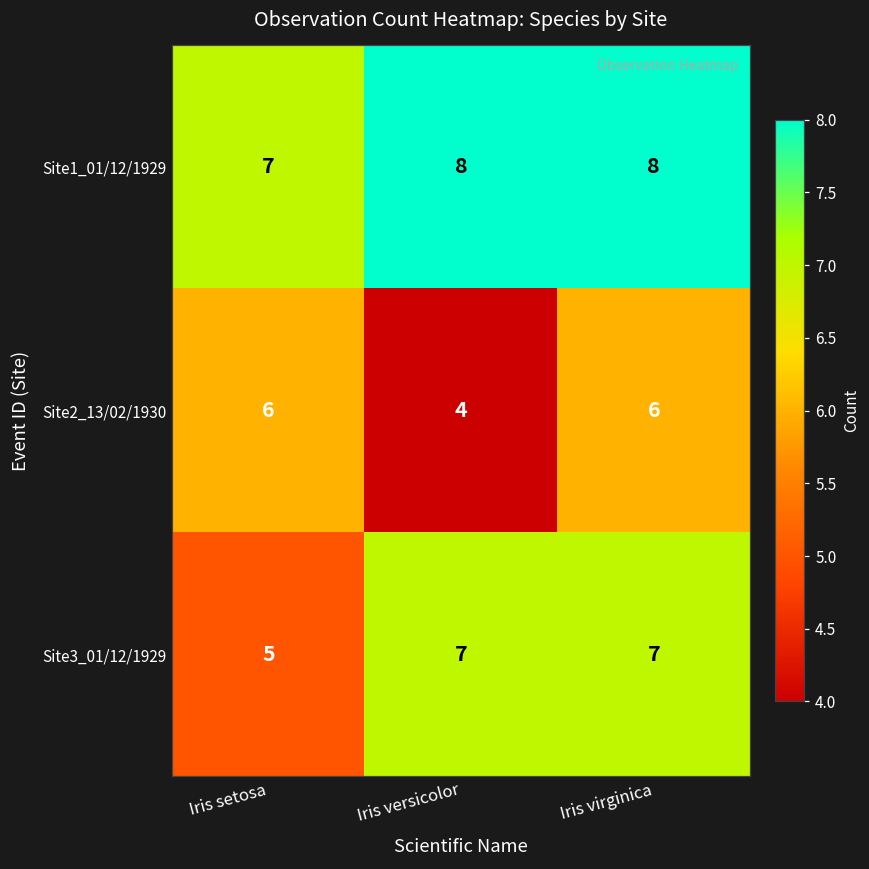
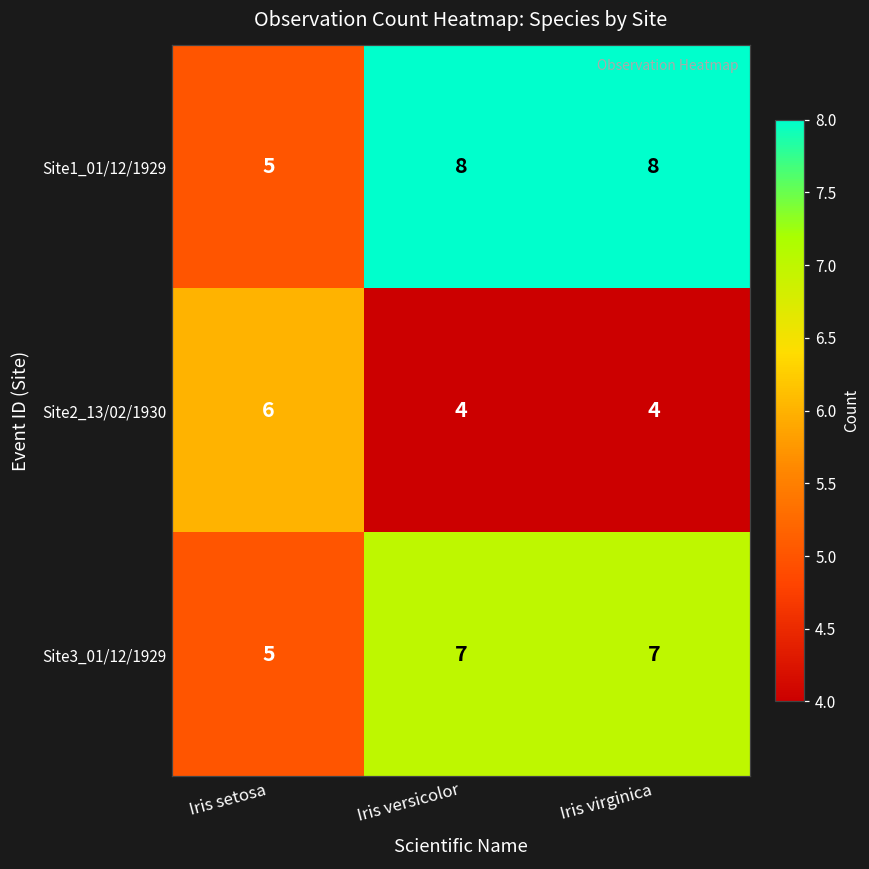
Site1_01/12/1929, Iris setosa: 7 -> 5
Site2_13/02/1930, Iris virginica: 6 -> 4
